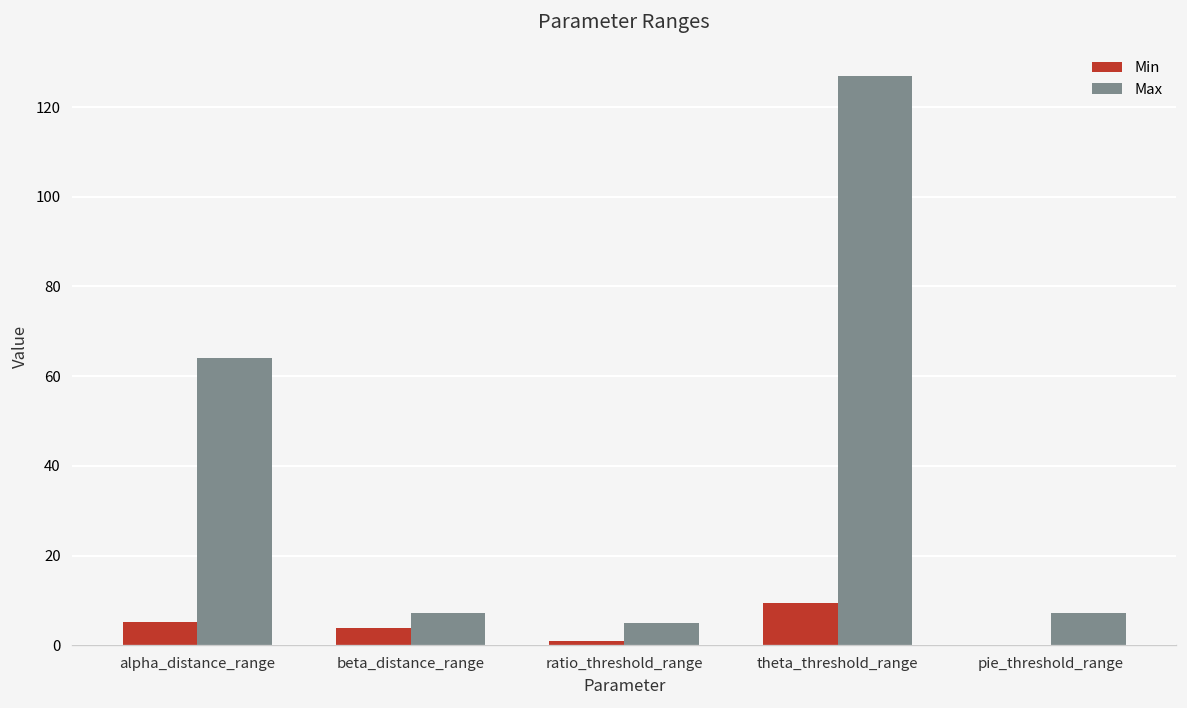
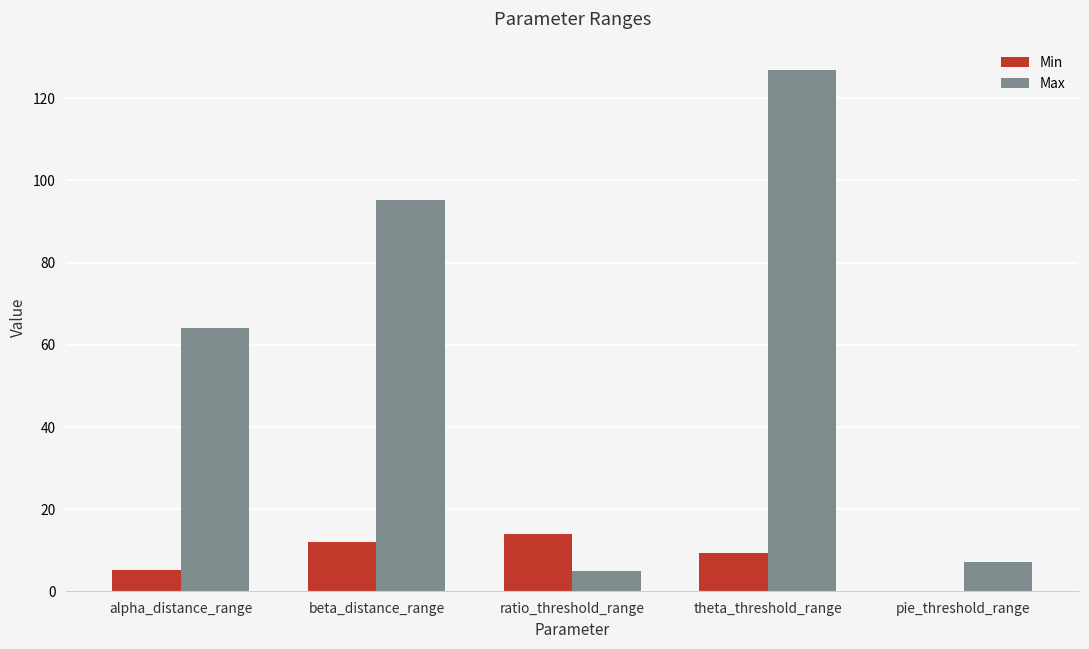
Min, beta_distance_range: 4 -> 12
Max, beta_distance_range: 7 -> 95
Min, ratio_threshold_range: 1 -> 14
